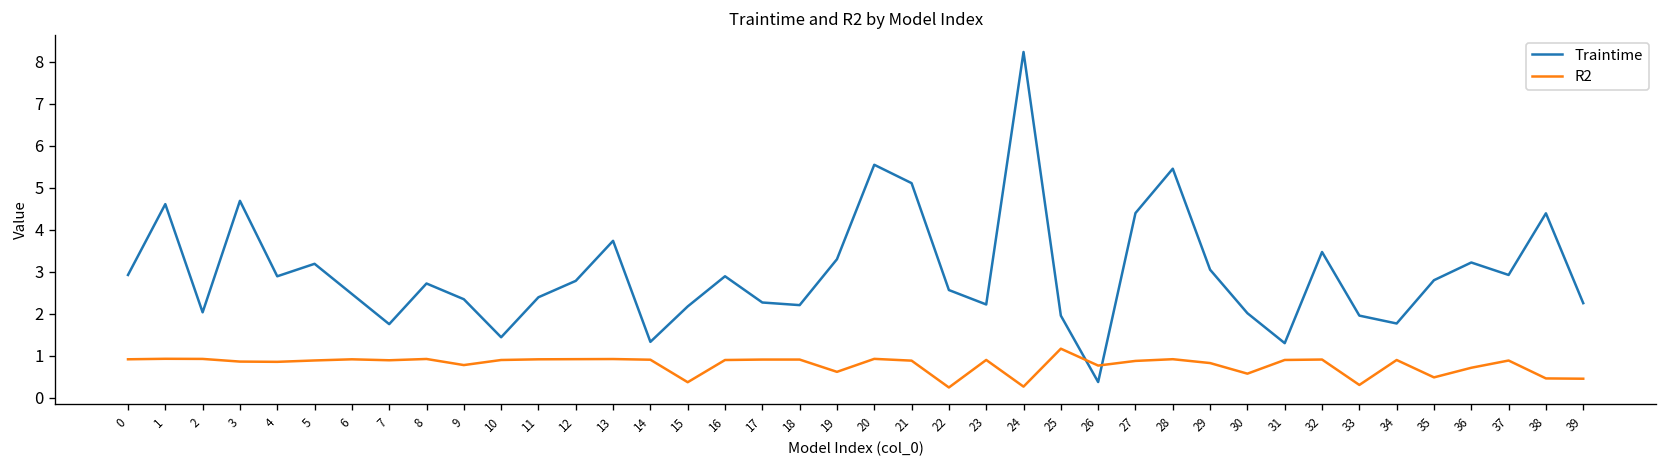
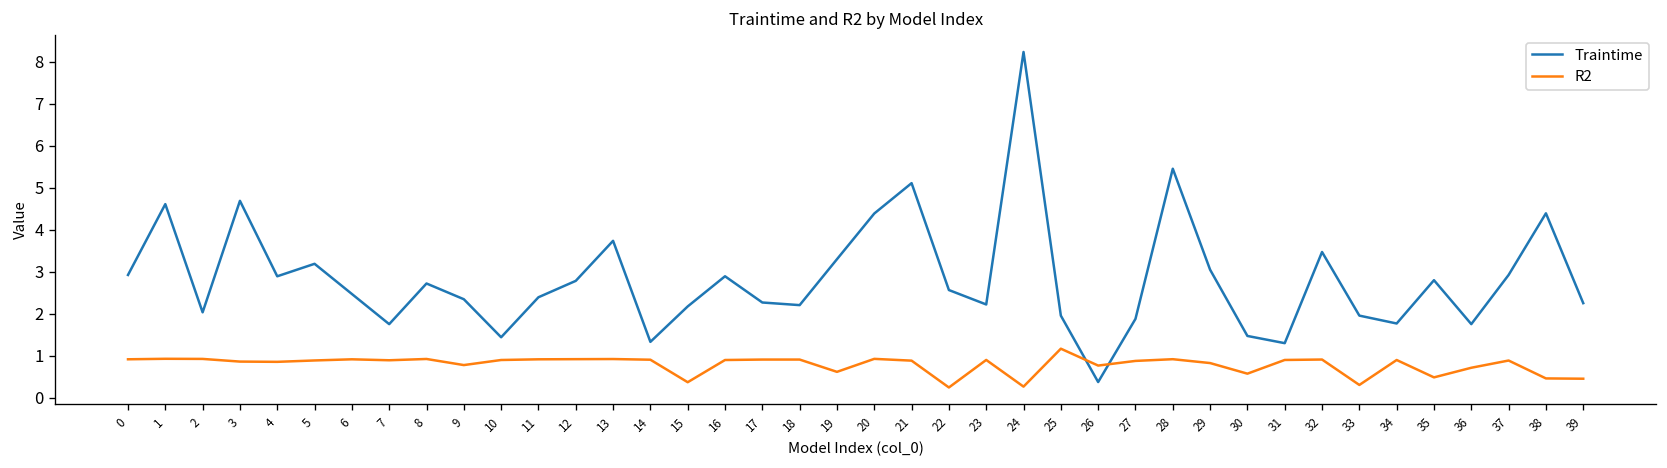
Traintime, 20: 5.5 -> 4.4
Traintime, 27: 4.4 -> 1.9
Traintime, 30: 2.0 -> 1.5
Traintime, 36: 3.2 -> 1.8
